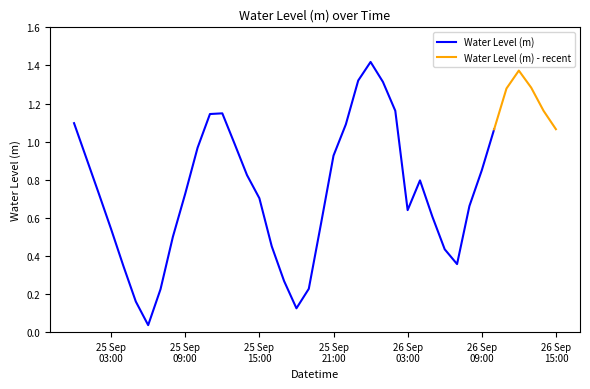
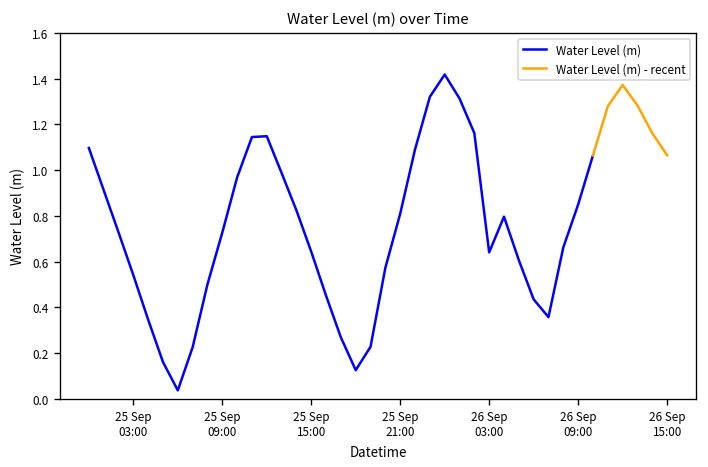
Water Level (m), 25 Sep 15:00: 0.70 -> 0.64
Water Level (m), 25 Sep 21:00: 0.93 -> 0.81
